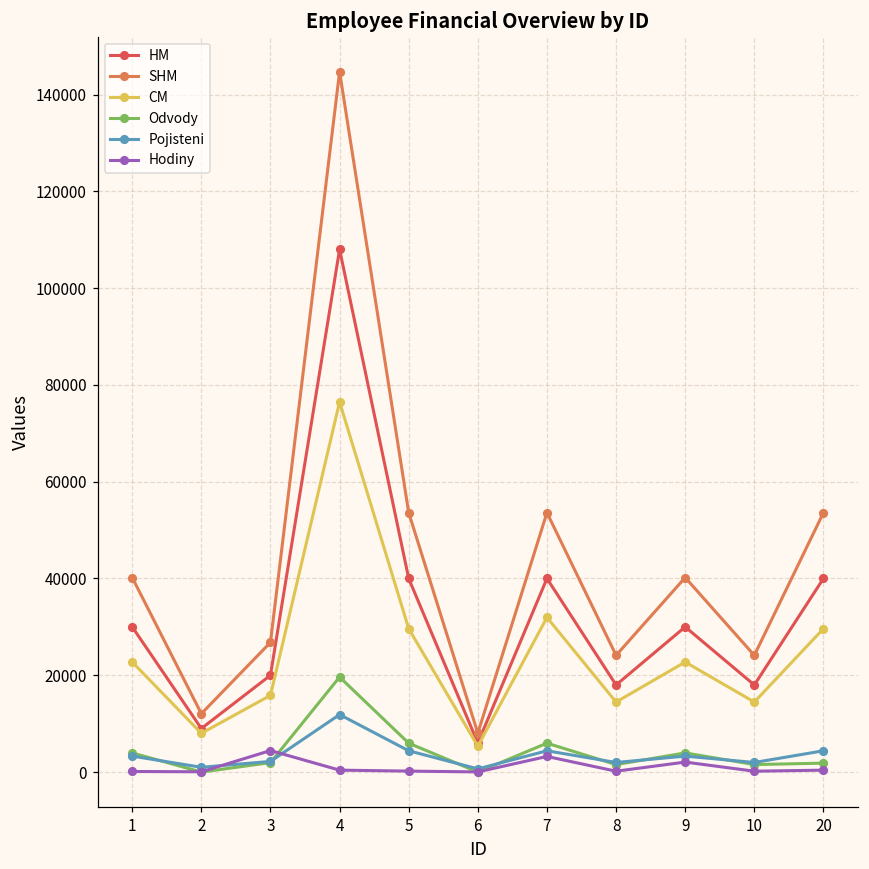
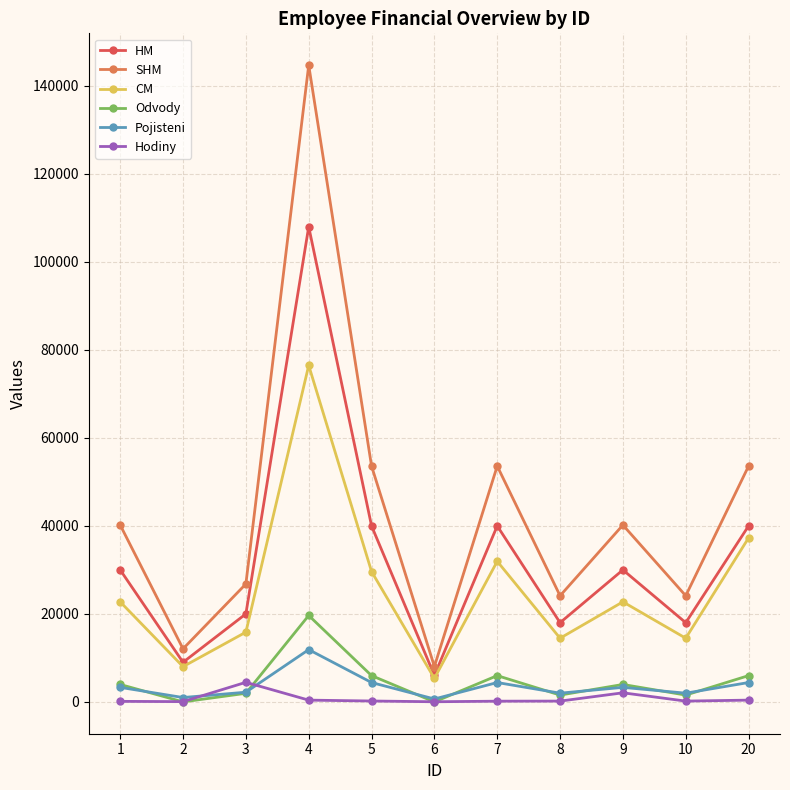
Hodiny, 7: 3000 -> 0
CM, 20: 30000 -> 37000
Odvody, 20: 2000 -> 6000
